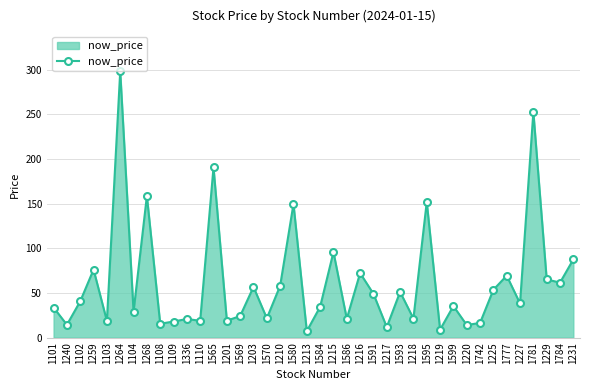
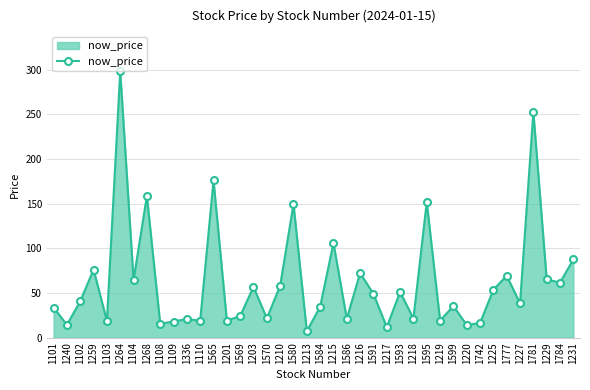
1104: 30 -> 60
1565: 190 -> 180
1215: 100 -> 110
1219: 10 -> 20
